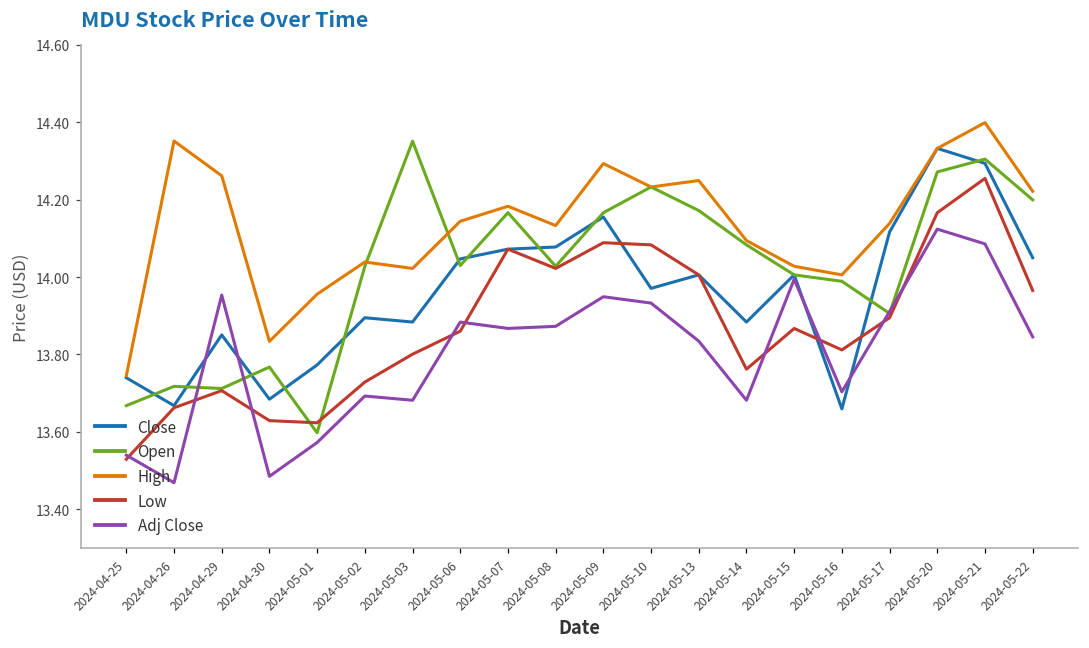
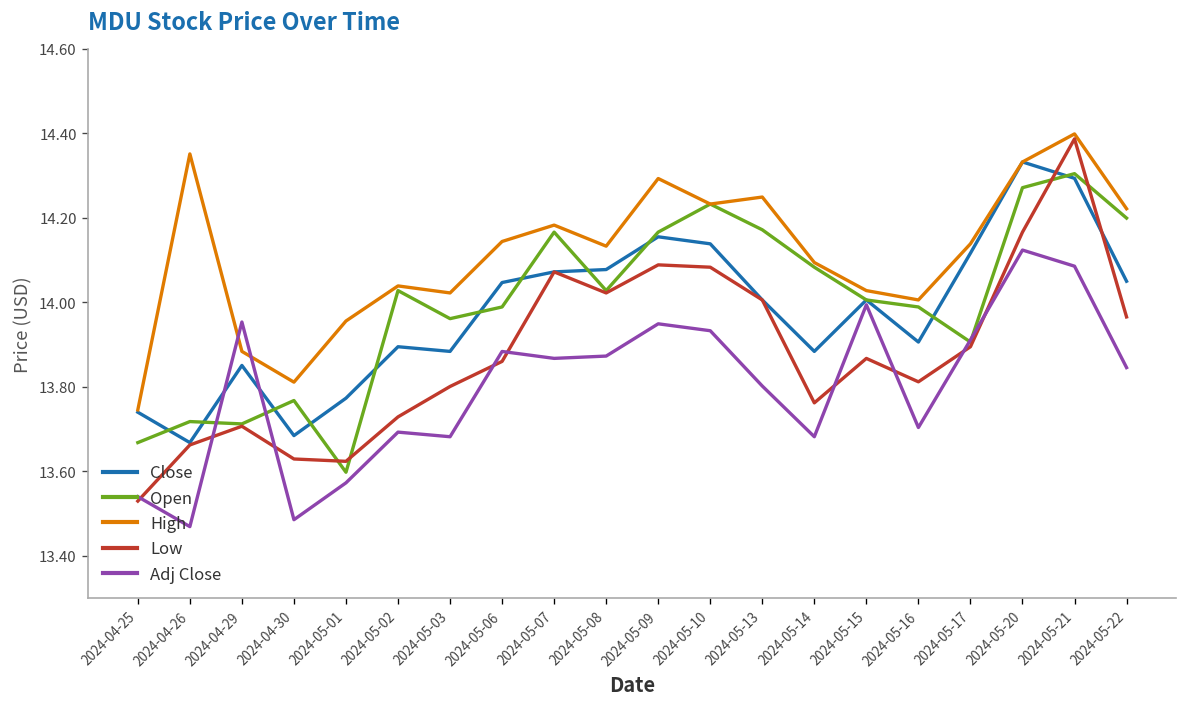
High, 2024-04-29: 14.26 -> 13.88
High, 2024-04-30: 13.83 -> 13.81
Open, 2024-05-03: 14.35 -> 13.96
Open, 2024-05-06: 14.03 -> 13.99
Close, 2024-05-10: 13.97 -> 14.14
Adj Close, 2024-05-13: 13.83 -> 13.80
Close, 2024-05-16: 13.66 -> 13.91
Low, 2024-05-21: 14.25 -> 14.39
